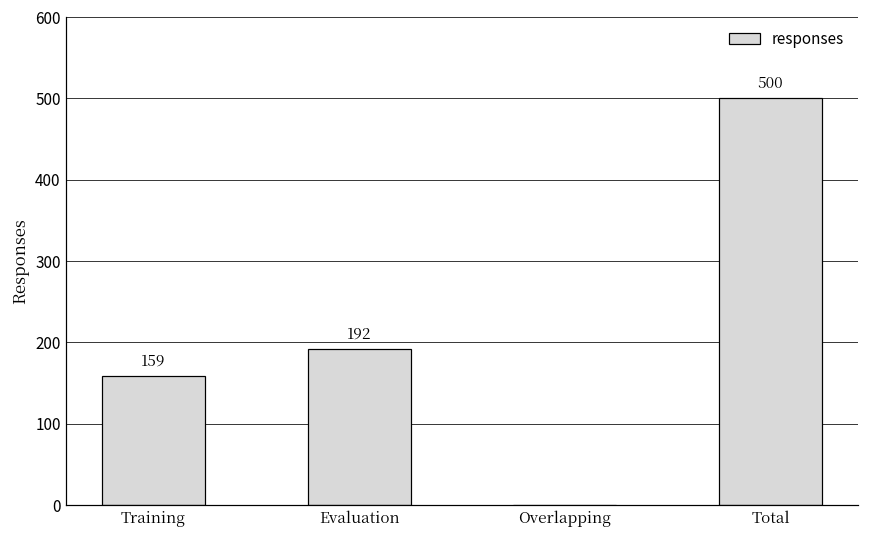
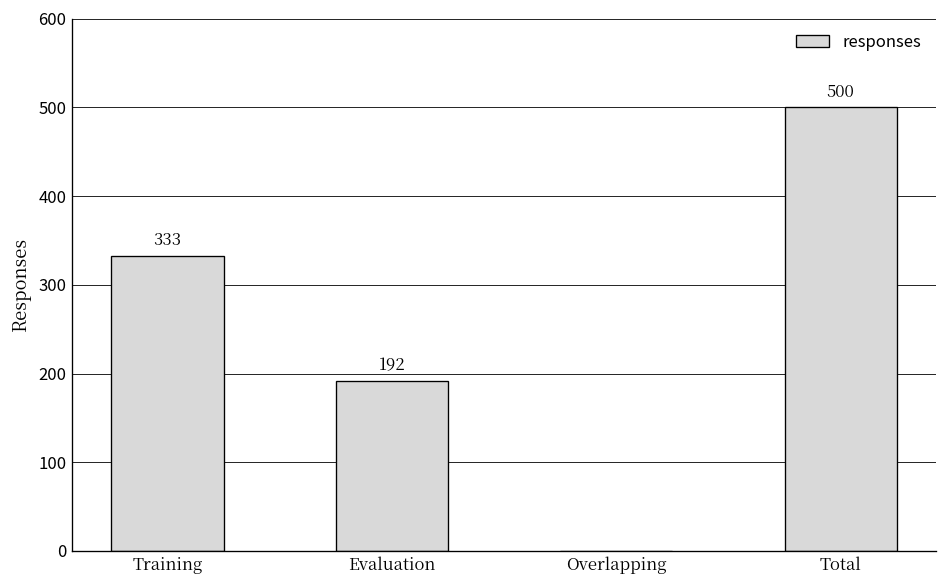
Training: 159 -> 333
